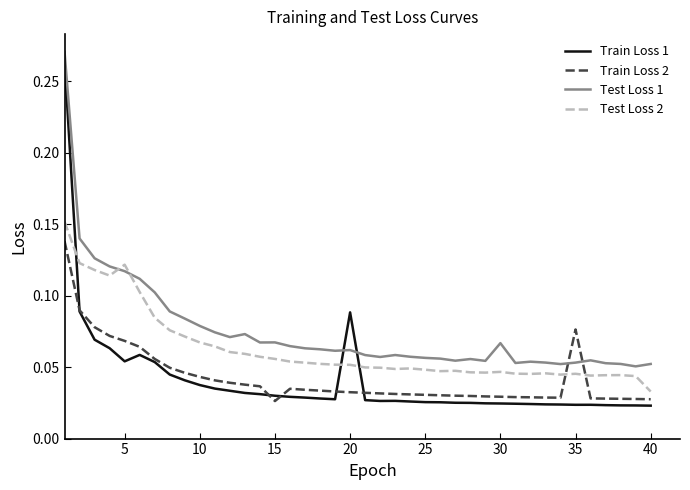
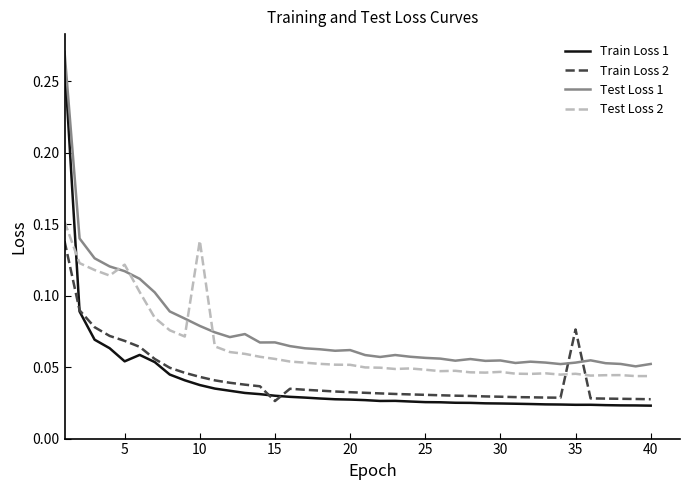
Test Loss 2, 10: 0.067 -> 0.138
Train Loss 1, 20: 0.088 -> 0.027
Test Loss 1, 30: 0.067 -> 0.055
Test Loss 2, 40: 0.033 -> 0.044
